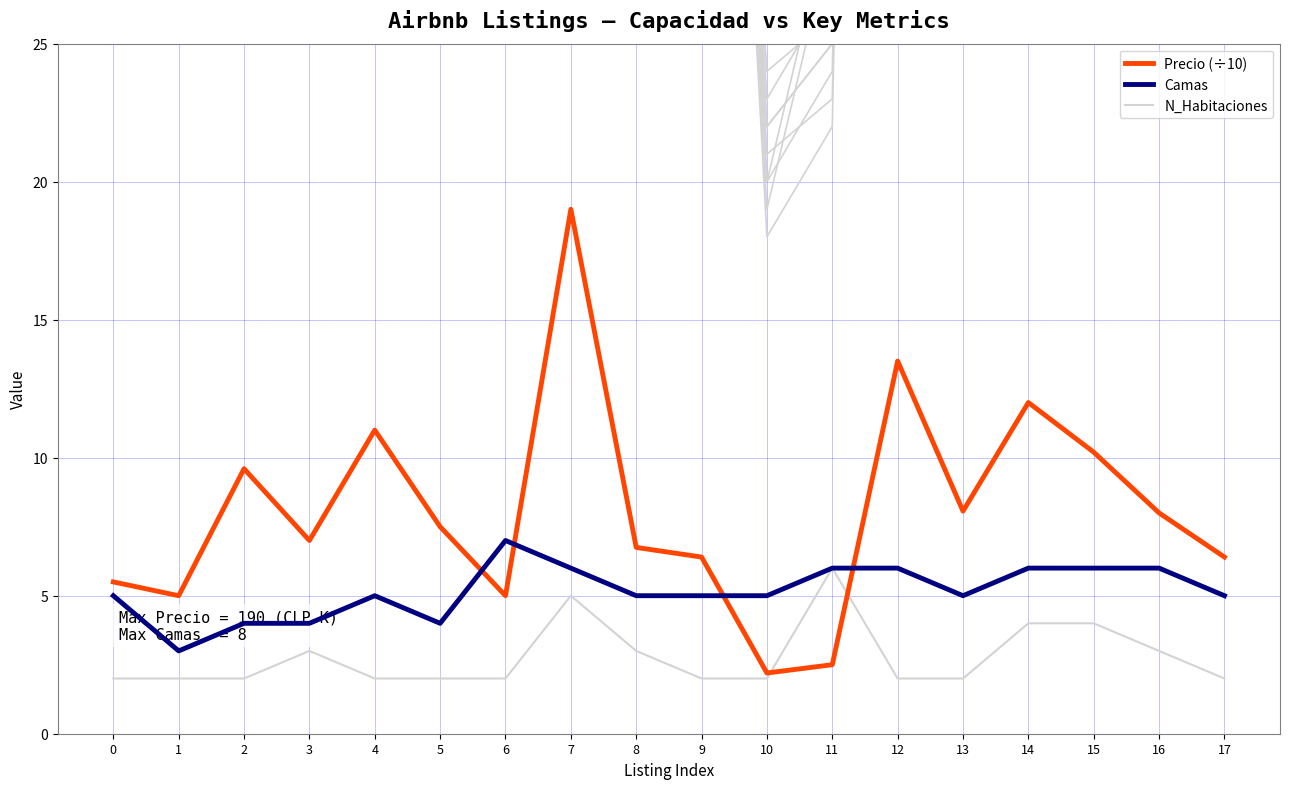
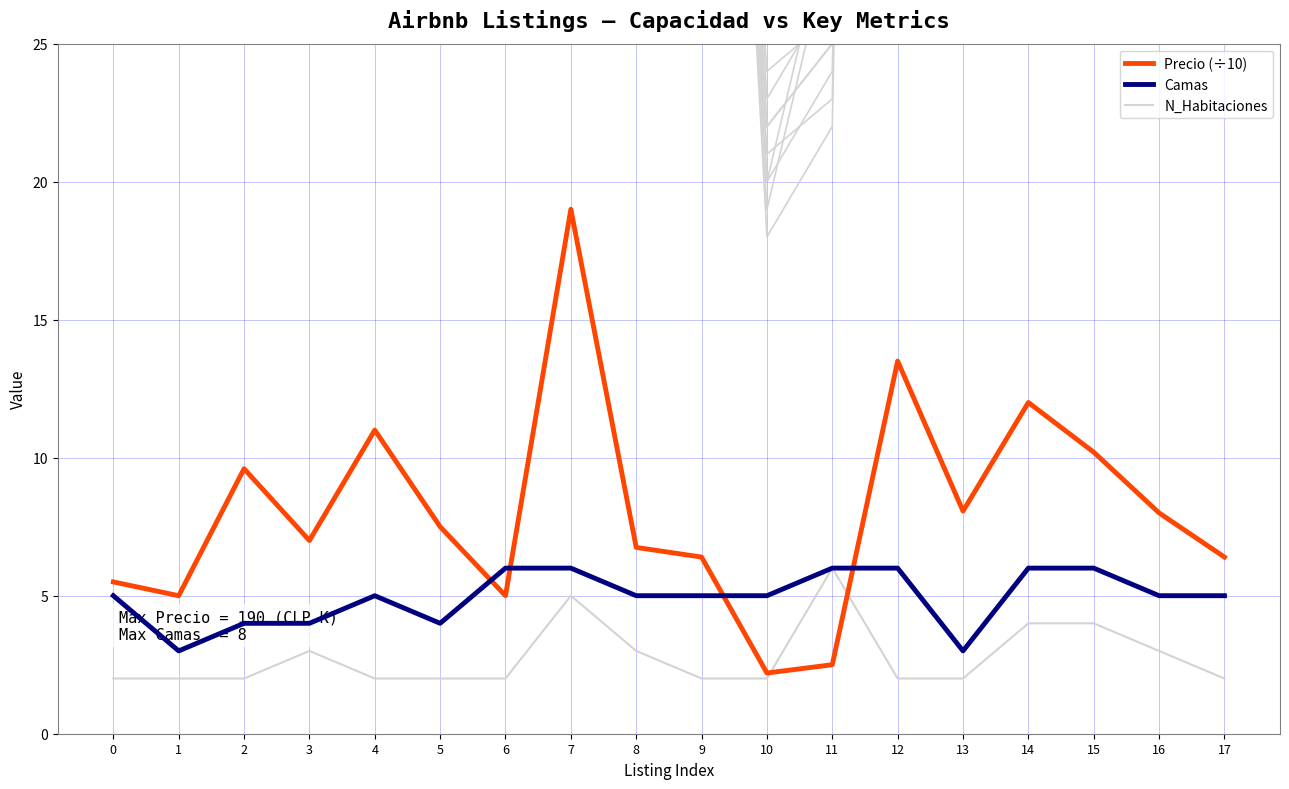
Camas, 6: 7 -> 6
Camas, 13: 5 -> 3
Camas, 16: 6 -> 5
